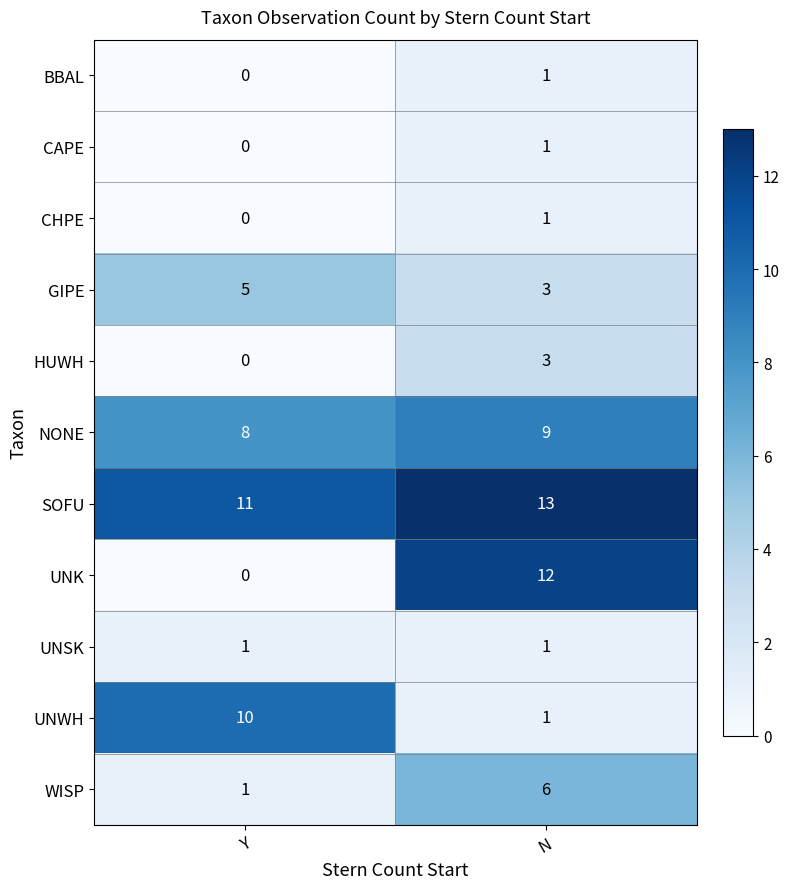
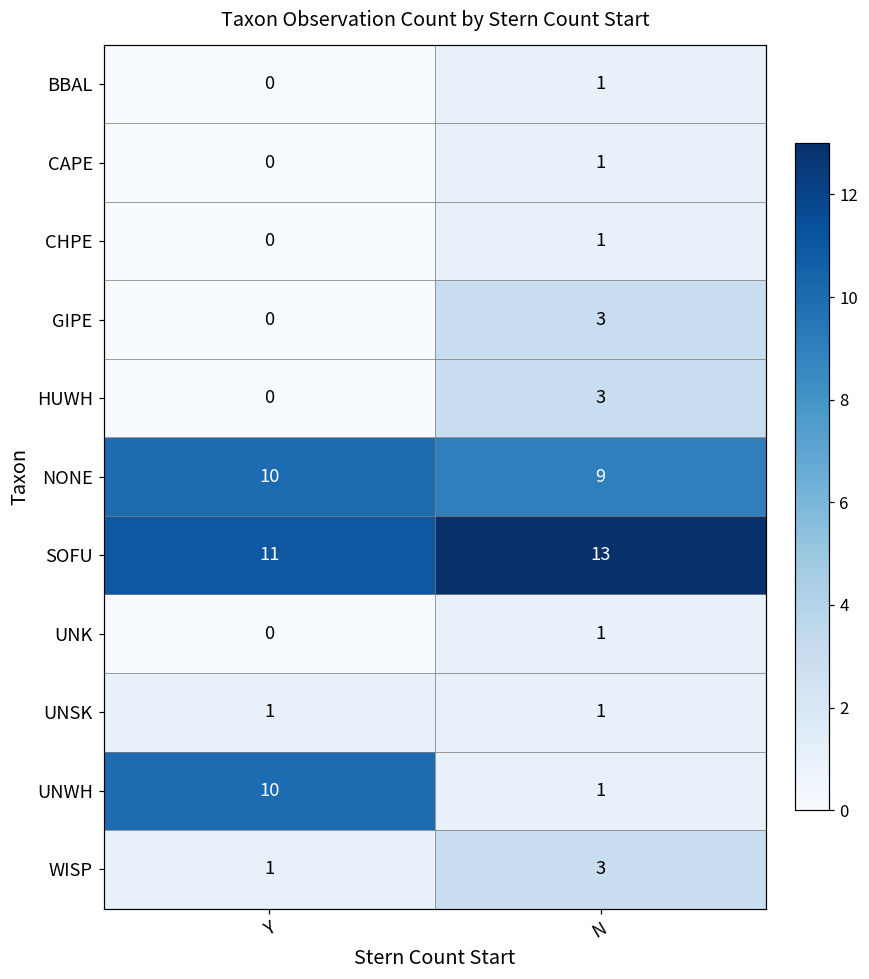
GIPE, Y: 5 -> 0
NONE, Y: 8 -> 10
UNK, N: 12 -> 1
WISP, N: 6 -> 3
